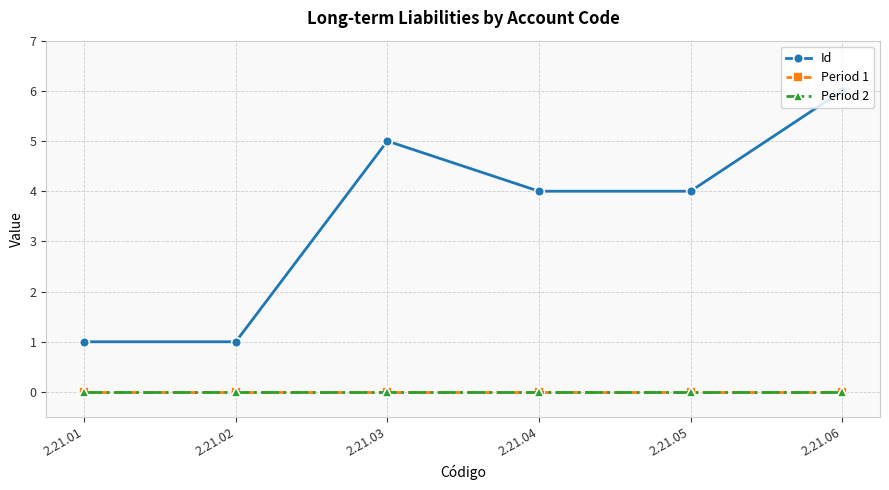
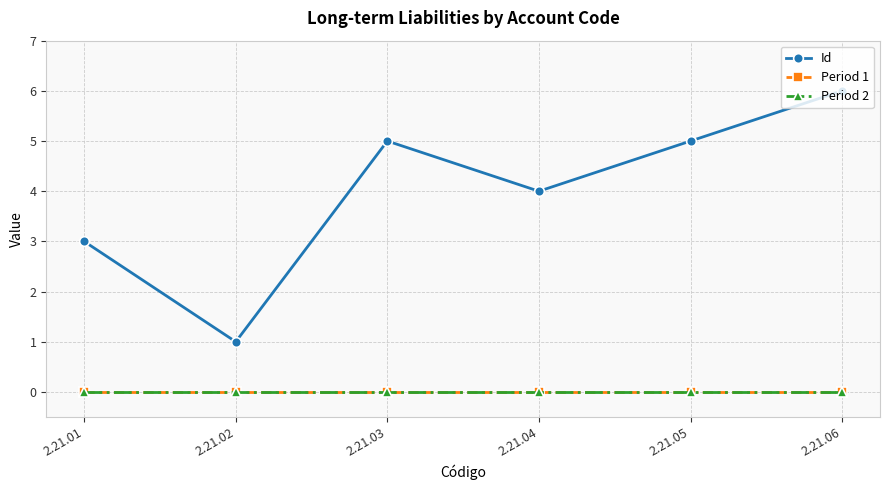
Id, 2.21.01: 1 -> 3
Id, 2.21.05: 4 -> 5
